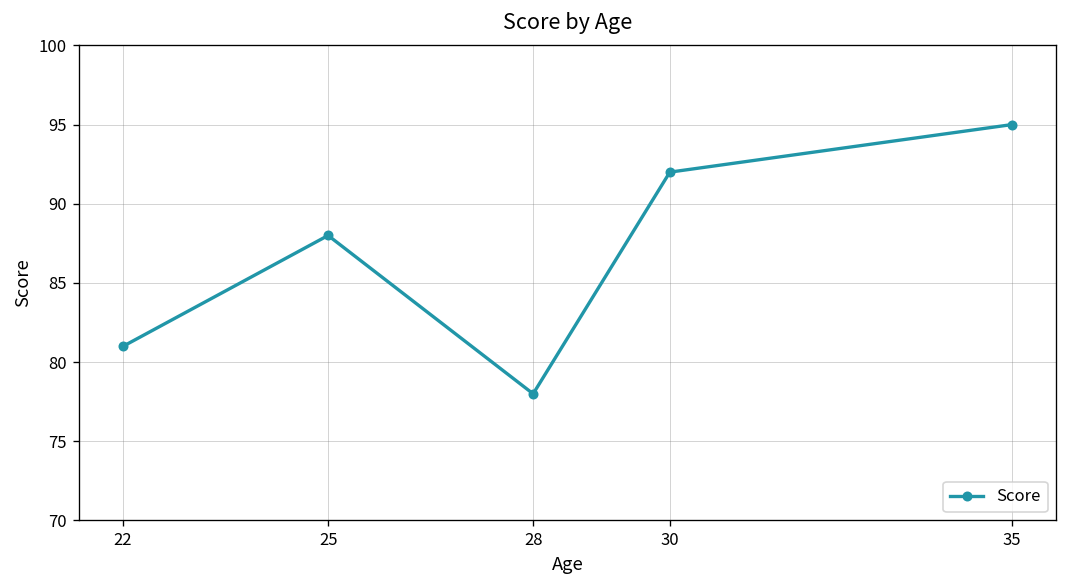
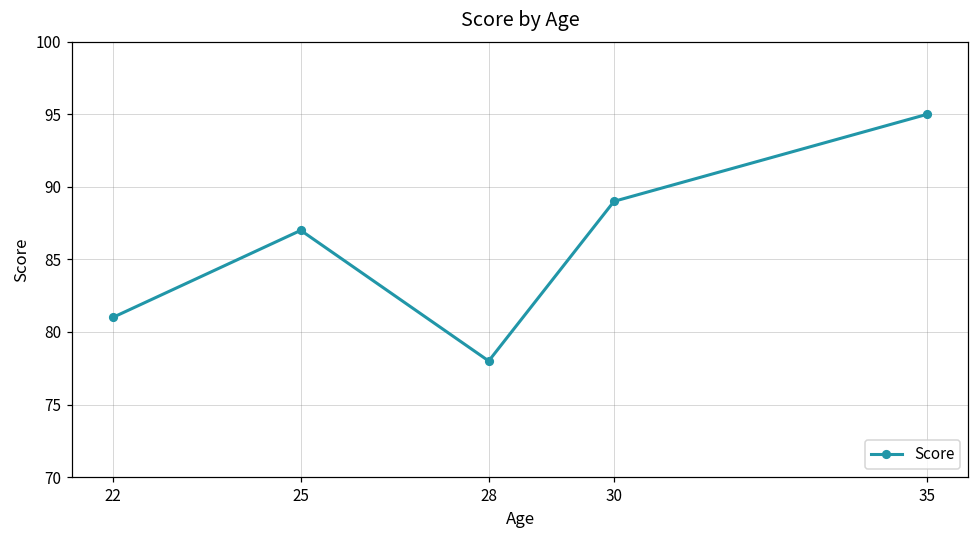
25: 88 -> 87
30: 92 -> 89
